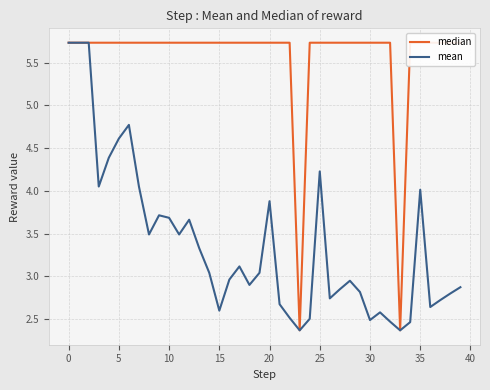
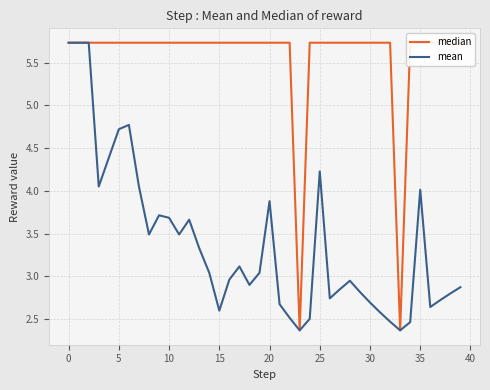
mean, 5: 4.6 -> 4.7
mean, 30: 2.5 -> 2.7
